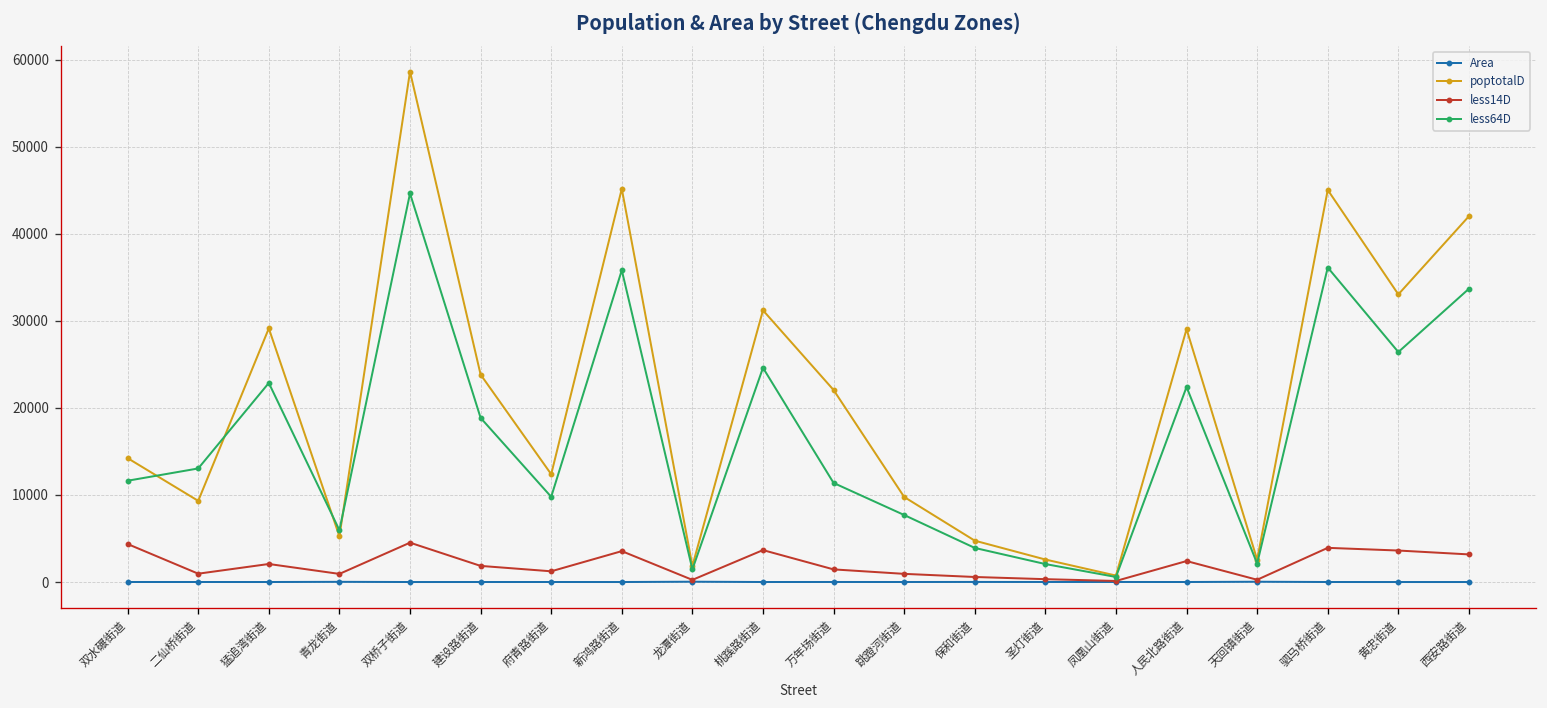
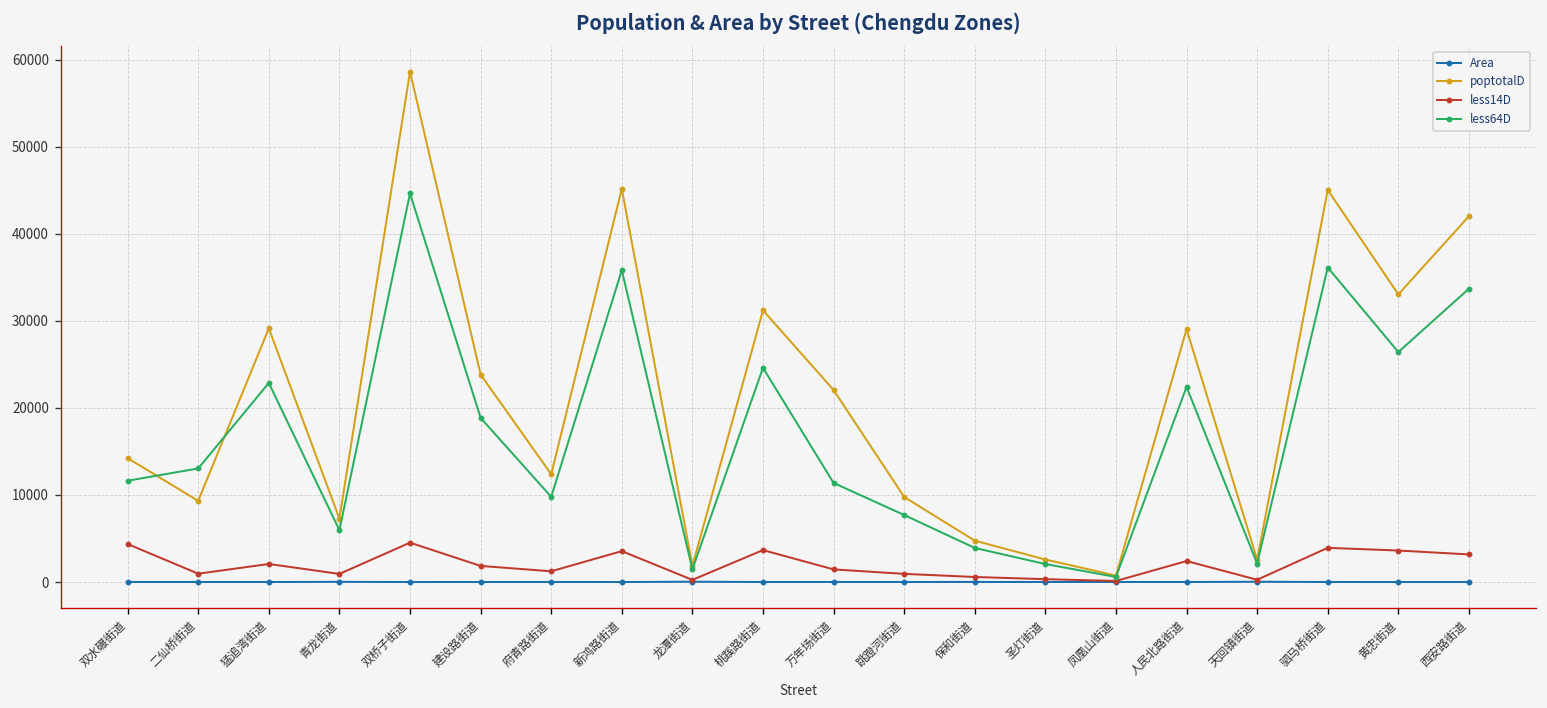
poptotalD, 青龙街道: 5000 -> 7000
